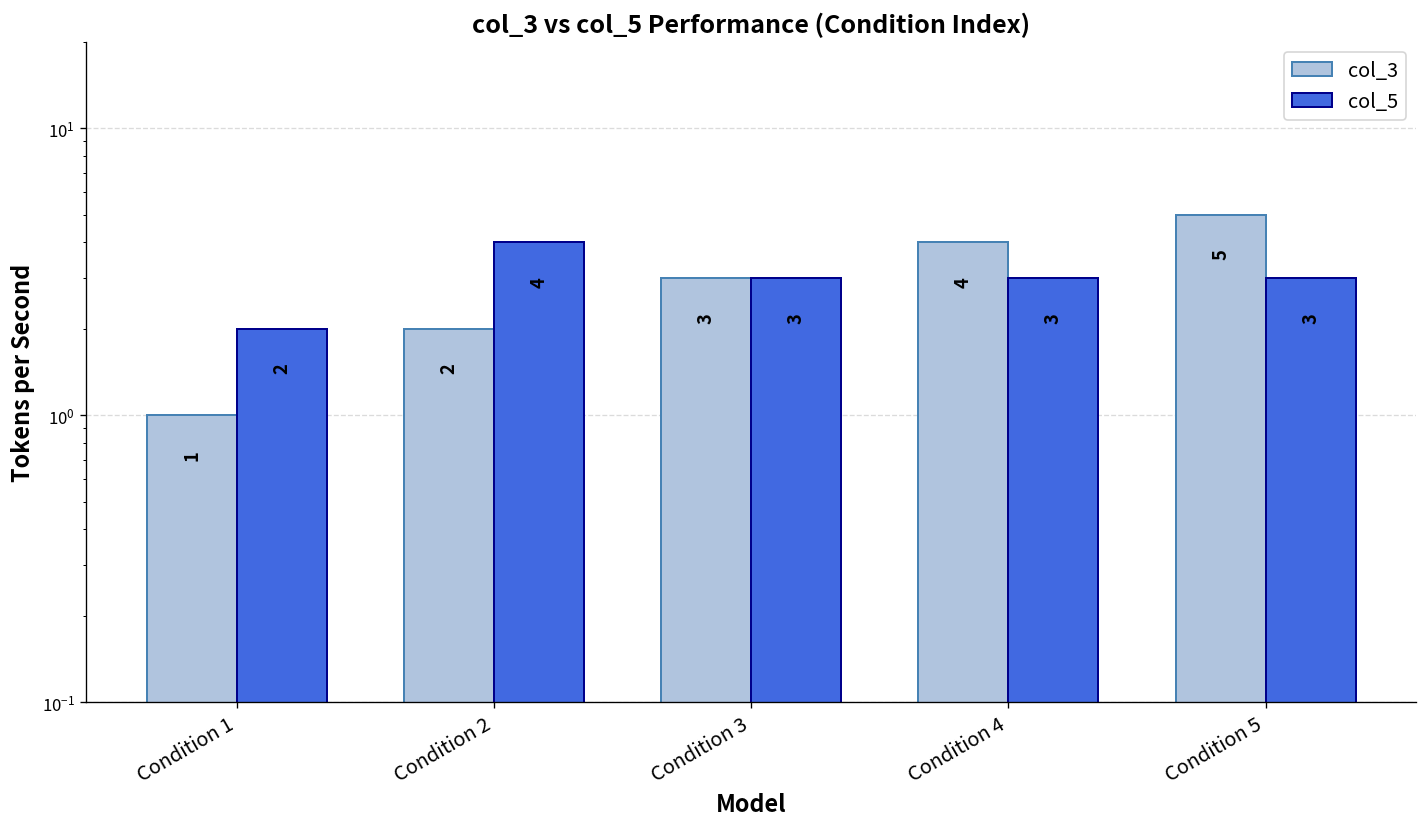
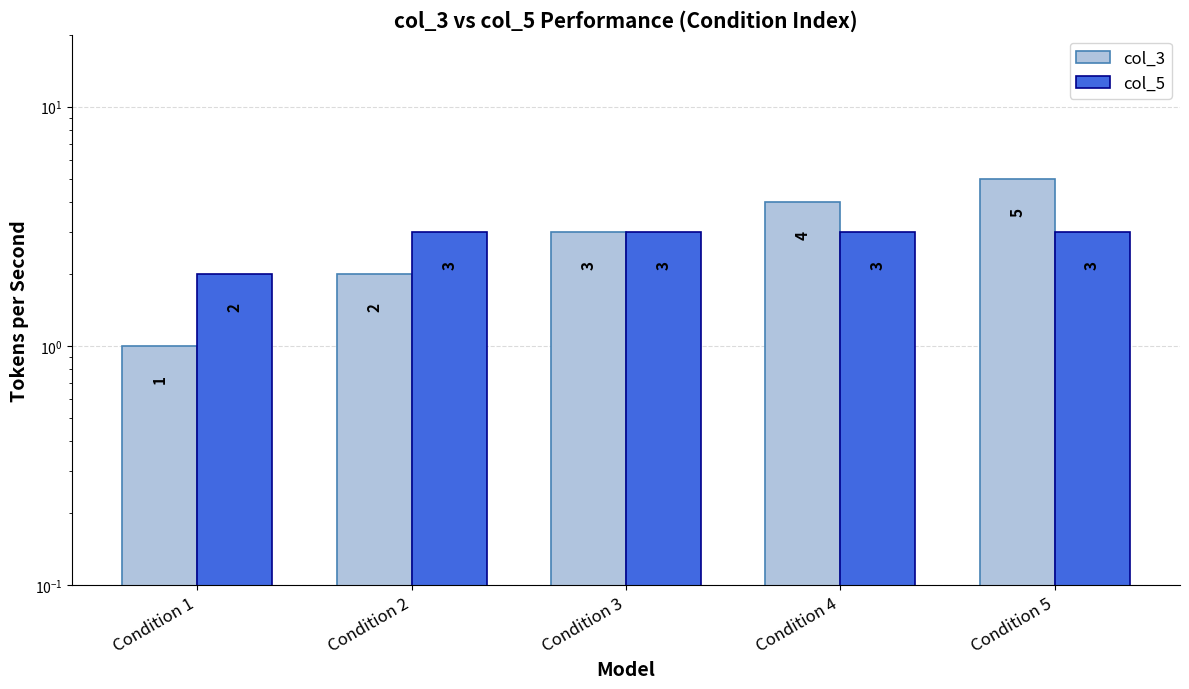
col_5, Condition 2: 4 -> 3
